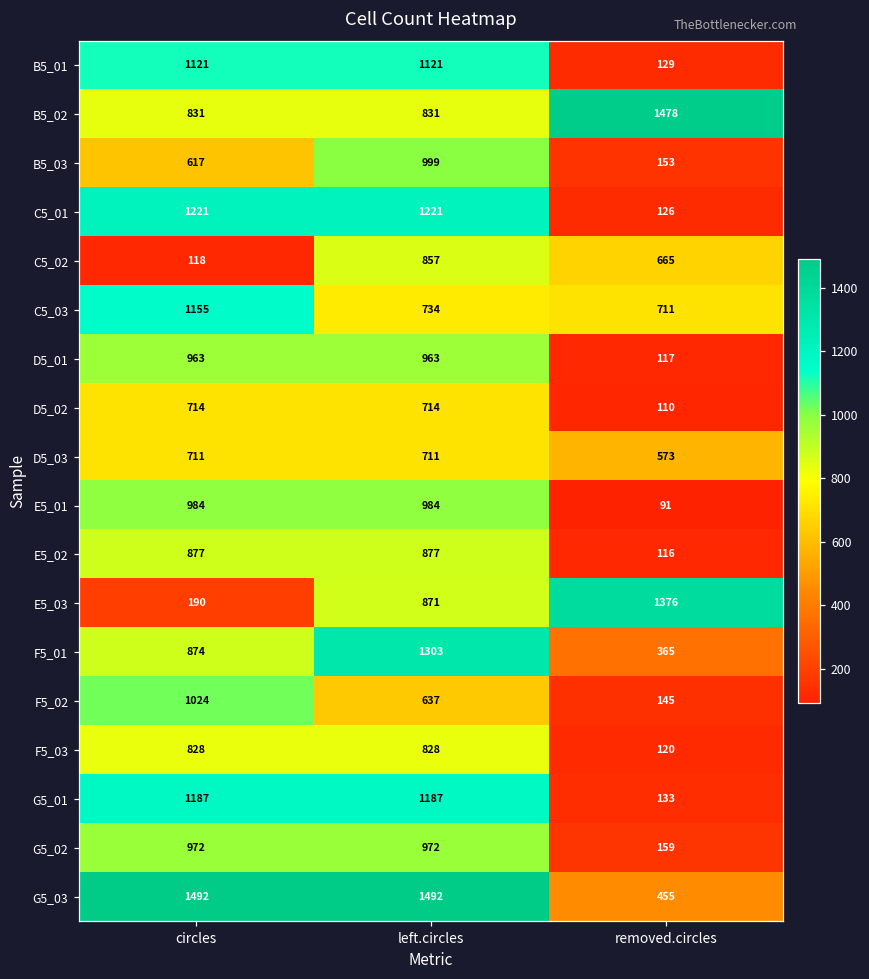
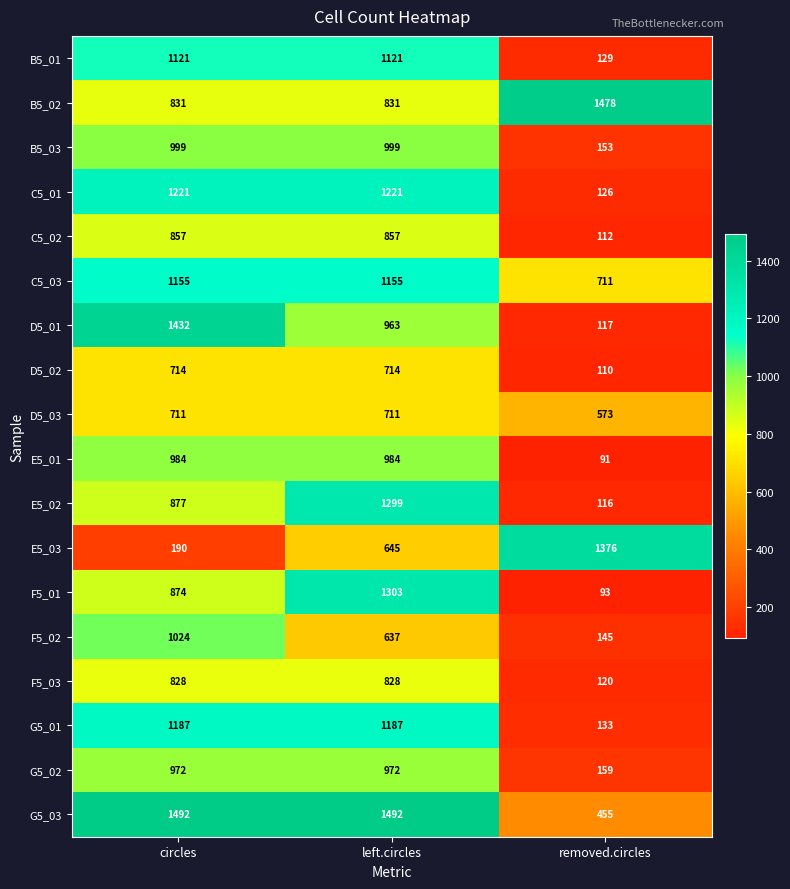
B5_03, circles: 617 -> 999
C5_02, circles: 118 -> 857
C5_02, removed.circles: 665 -> 112
C5_03, left.circles: 734 -> 1155
D5_01, circles: 963 -> 1432
E5_02, left.circles: 877 -> 1299
E5_03, left.circles: 871 -> 645
F5_01, removed.circles: 365 -> 93
